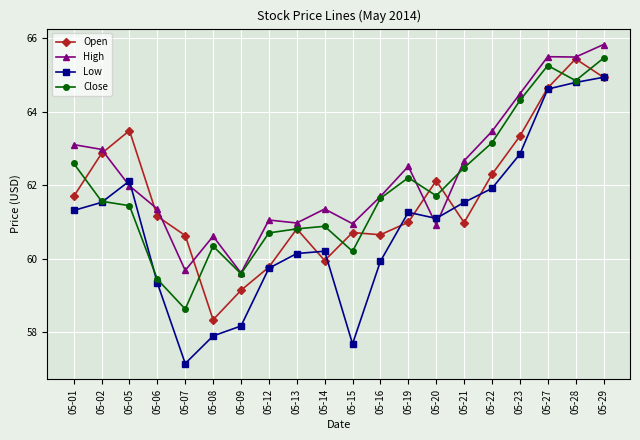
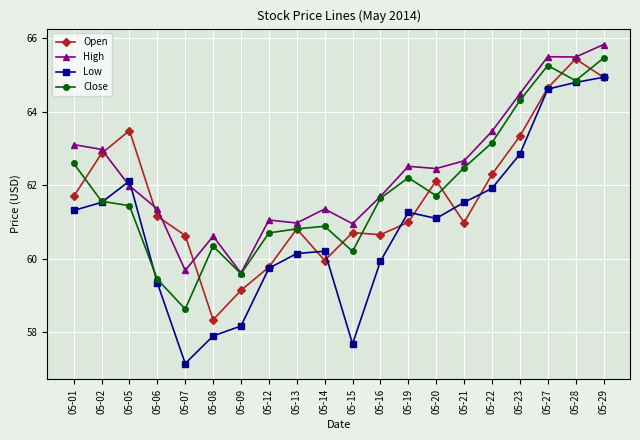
High, 05-20: 60.9 -> 62.5
